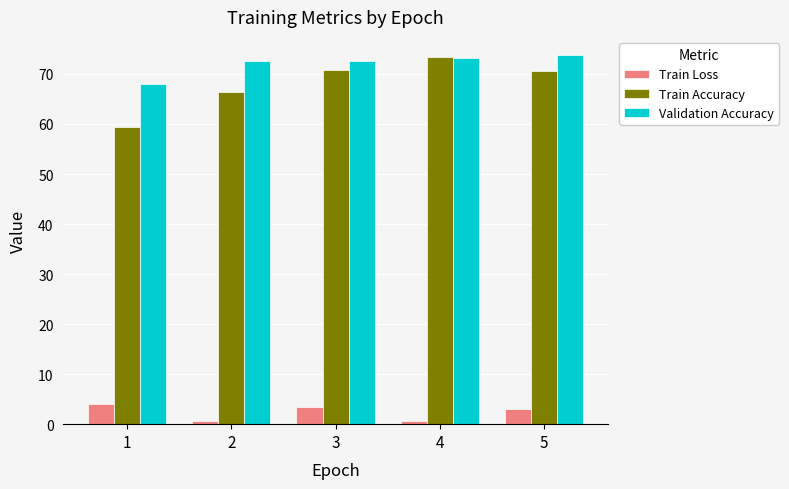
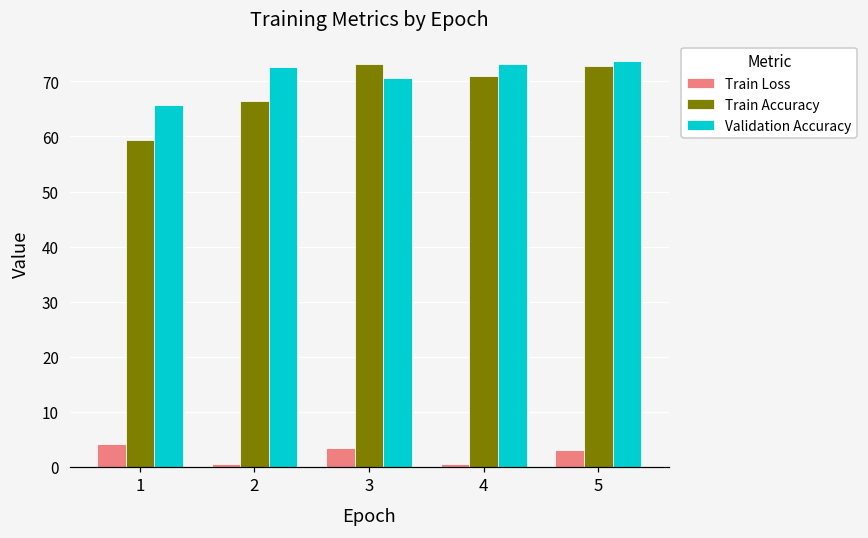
Validation Accuracy, 1: 68 -> 66
Train Accuracy, 3: 71 -> 73
Validation Accuracy, 3: 73 -> 71
Train Accuracy, 4: 73 -> 71
Train Accuracy, 5: 71 -> 73
